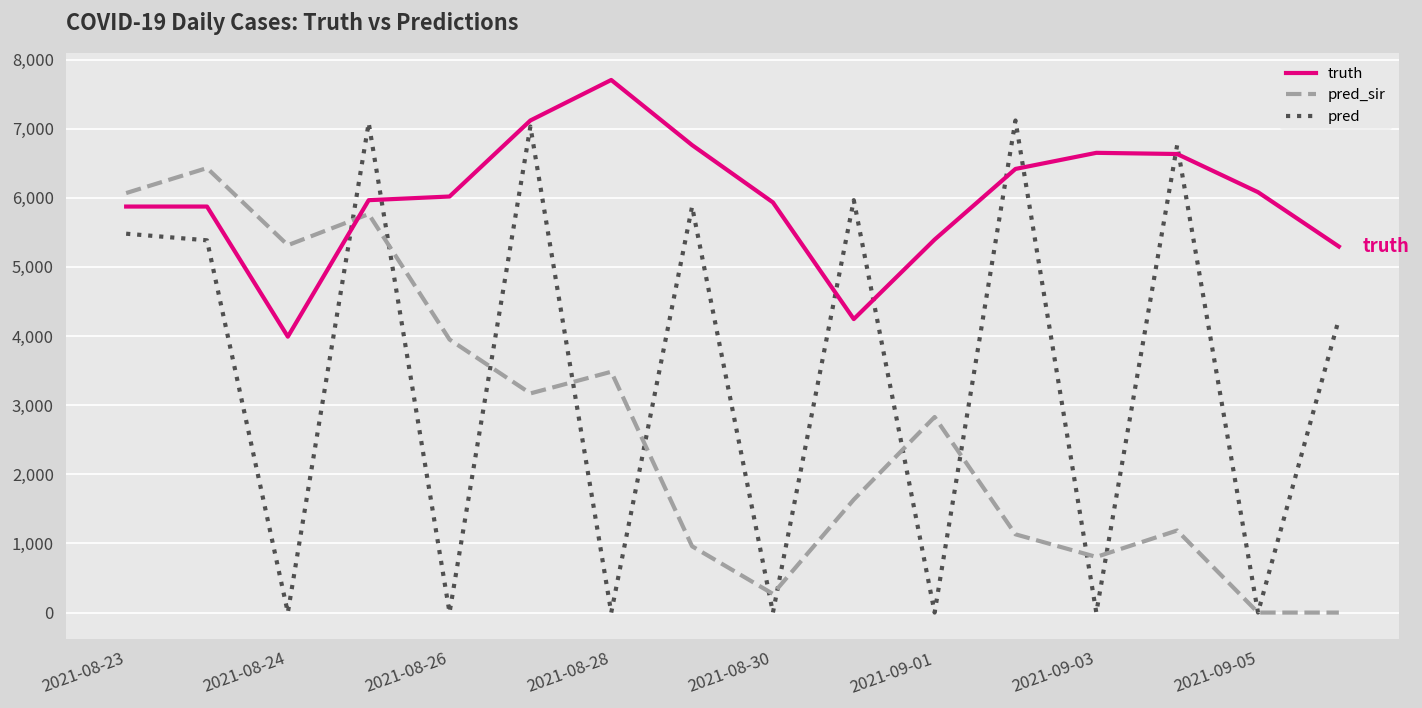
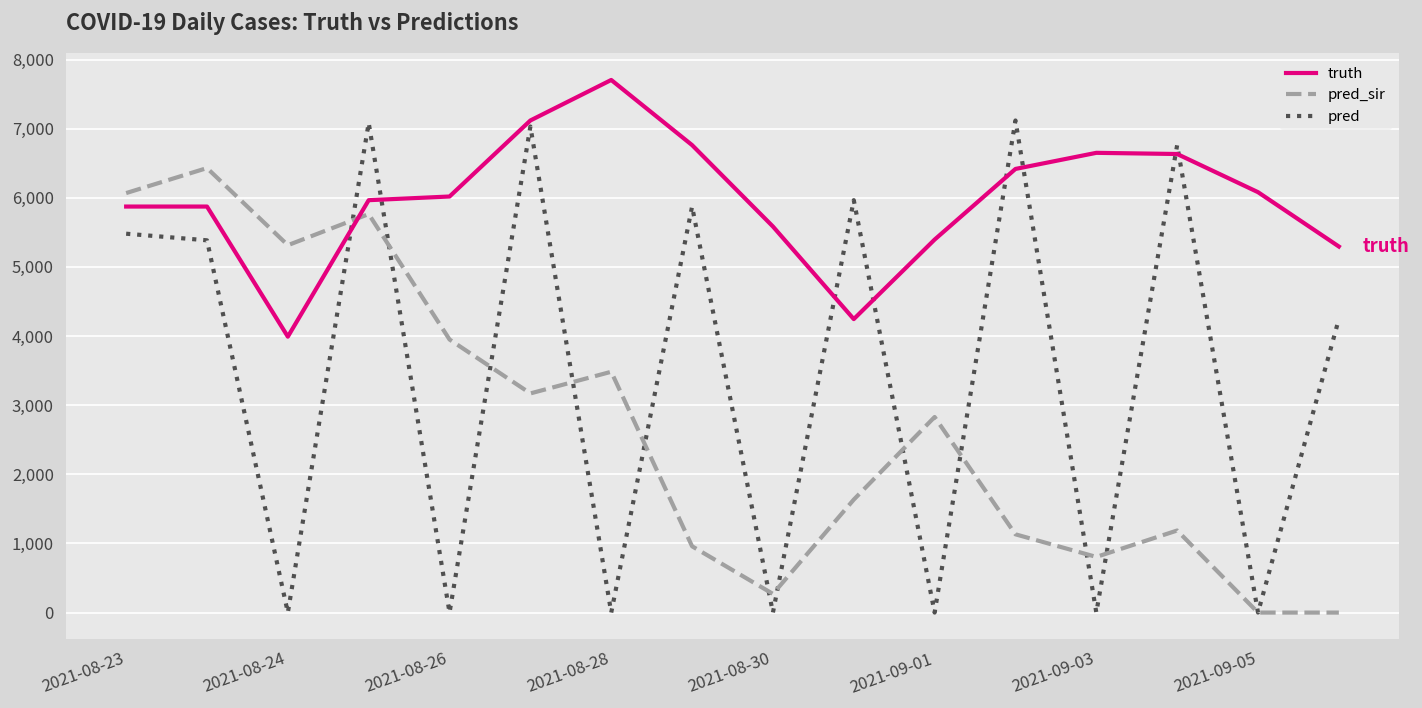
truth, 2021-08-30: 5,900 -> 5,600
